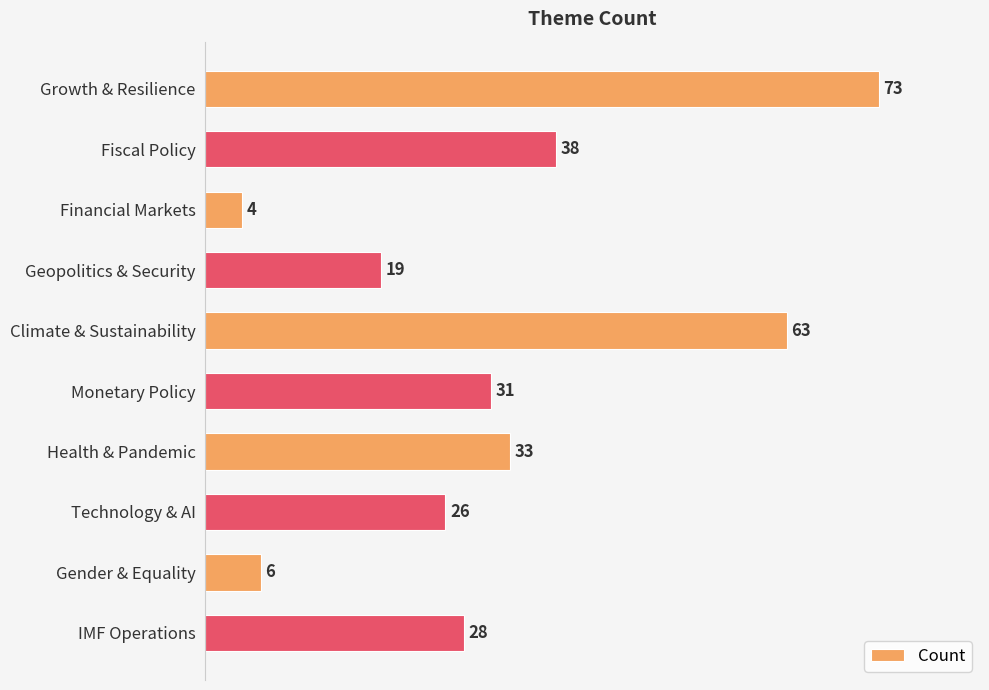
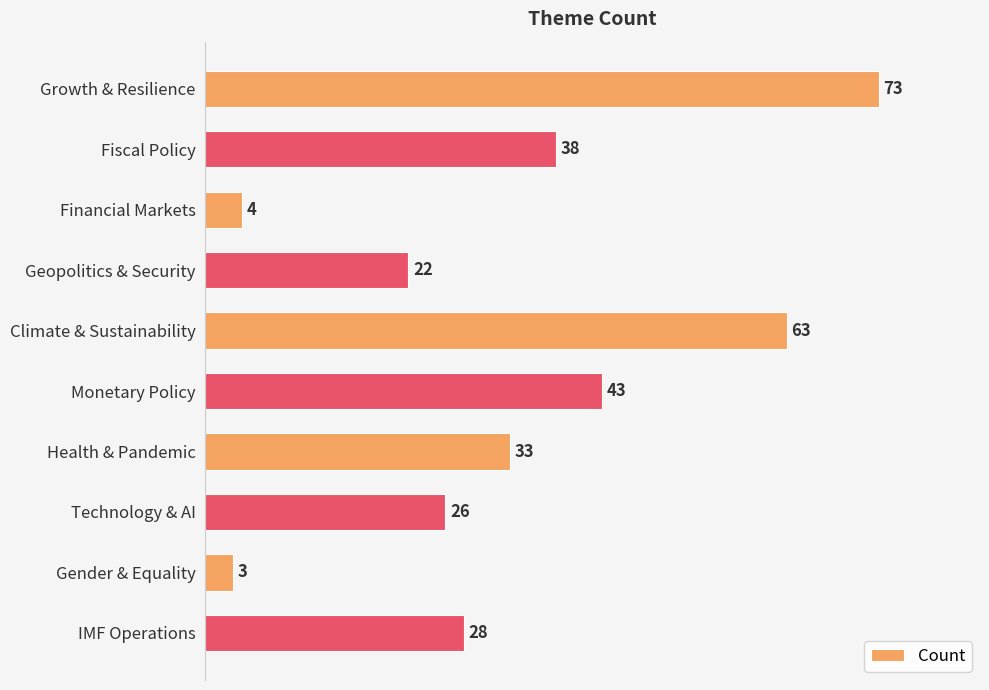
Geopolitics & Security: 19 -> 22
Monetary Policy: 31 -> 43
Gender & Equality: 6 -> 3
